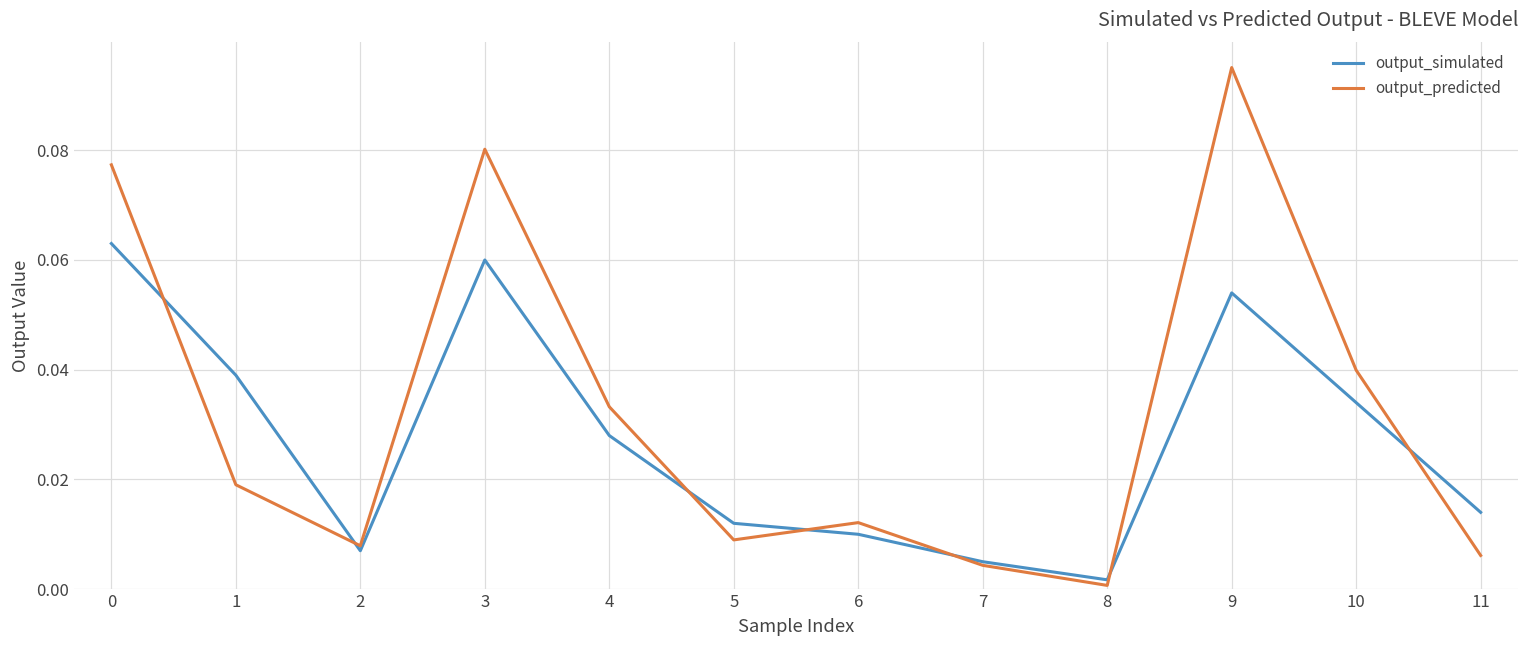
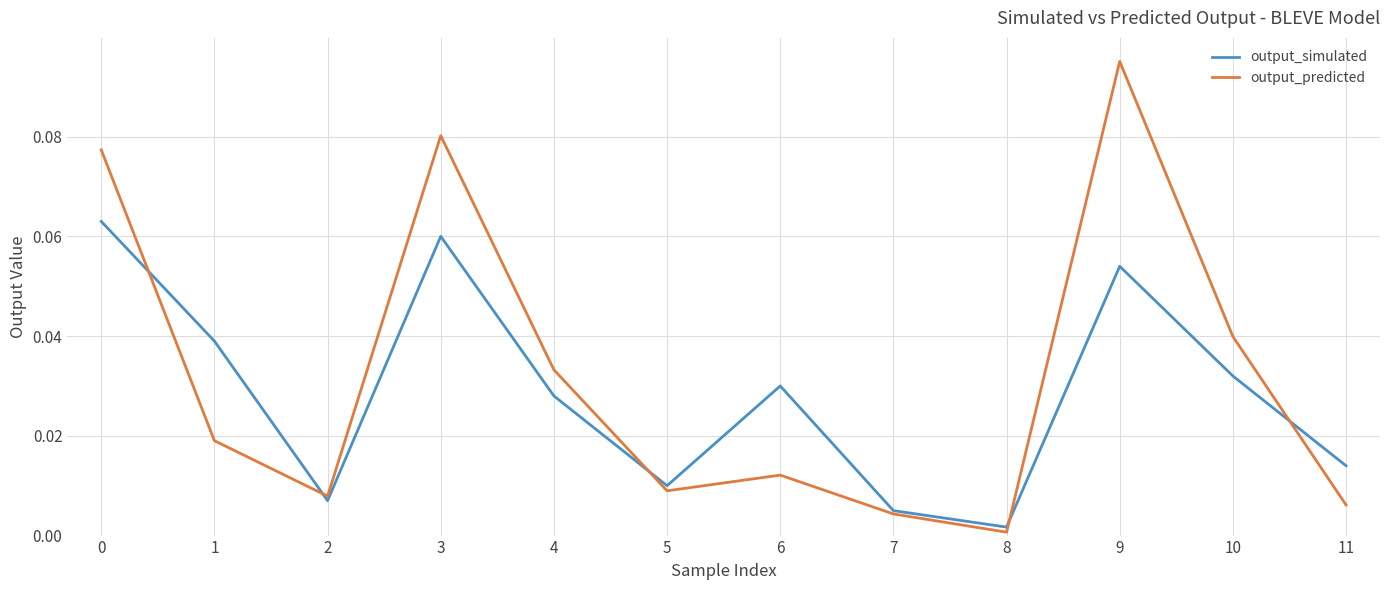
output_simulated, 5: 0.012 -> 0.010
output_simulated, 6: 0.01 -> 0.03
output_simulated, 10: 0.034 -> 0.032
